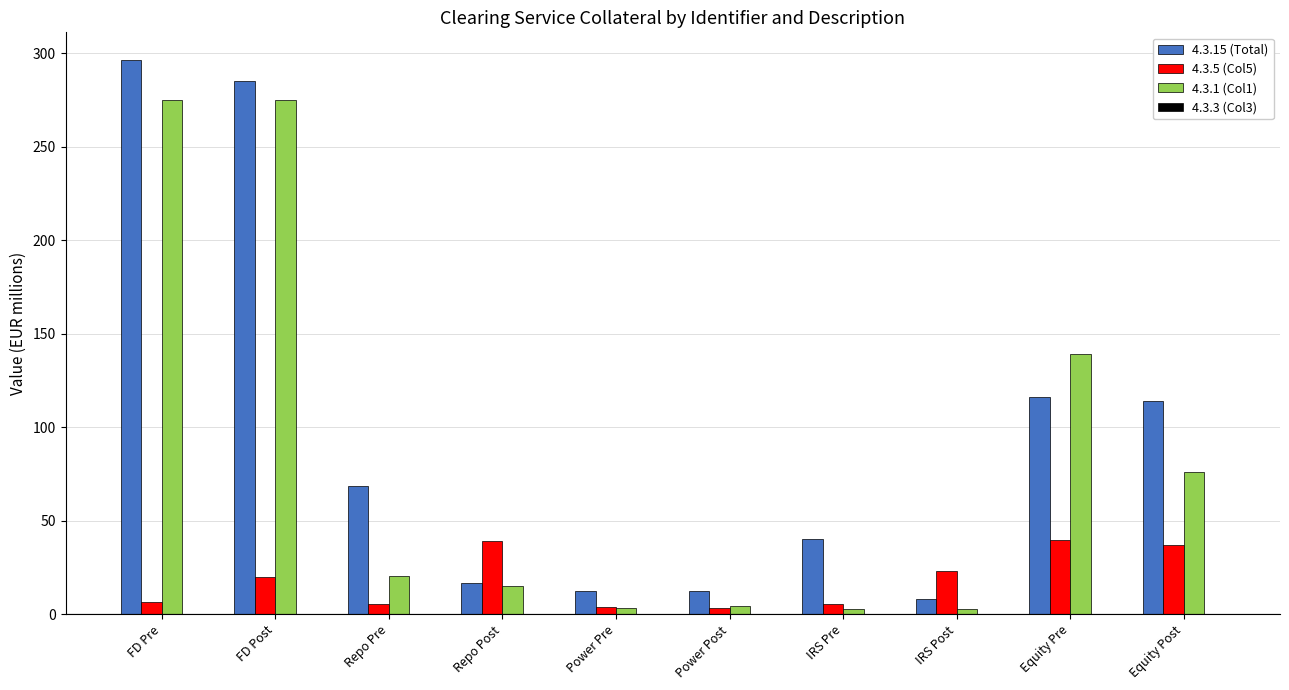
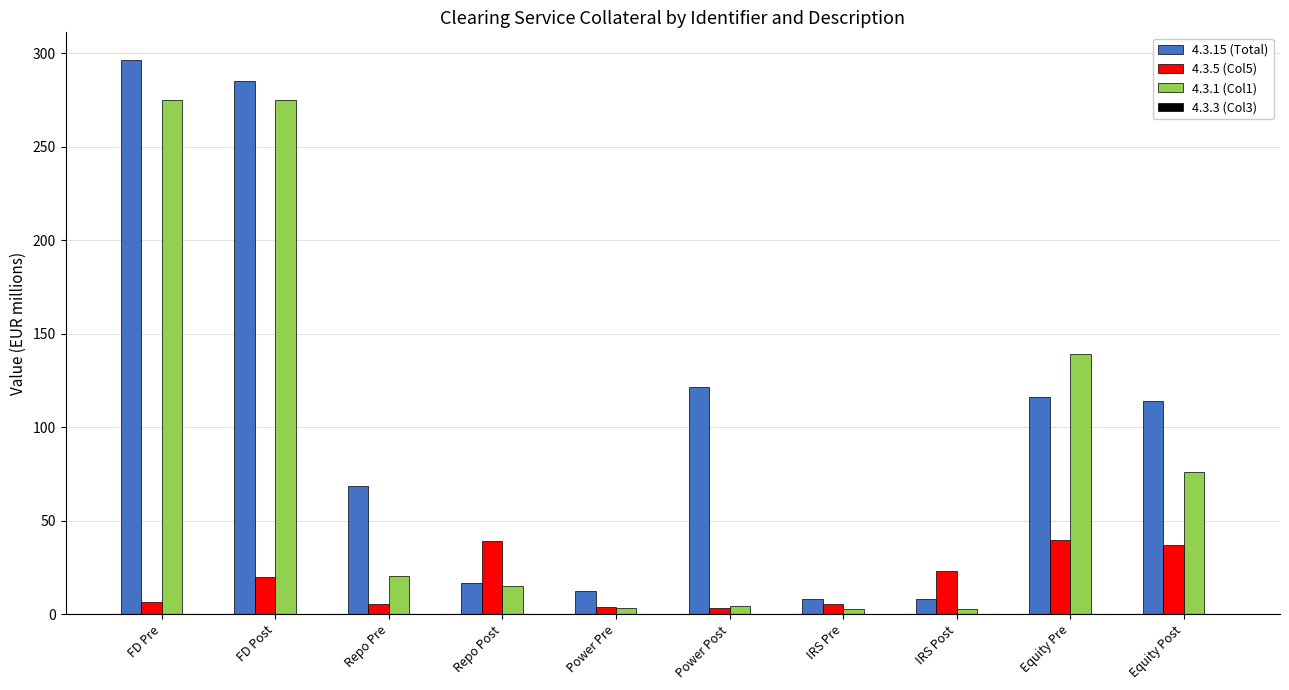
4.3.15 (Total), Power Post: 12 -> 121
4.3.15 (Total), IRS Pre: 40 -> 8
